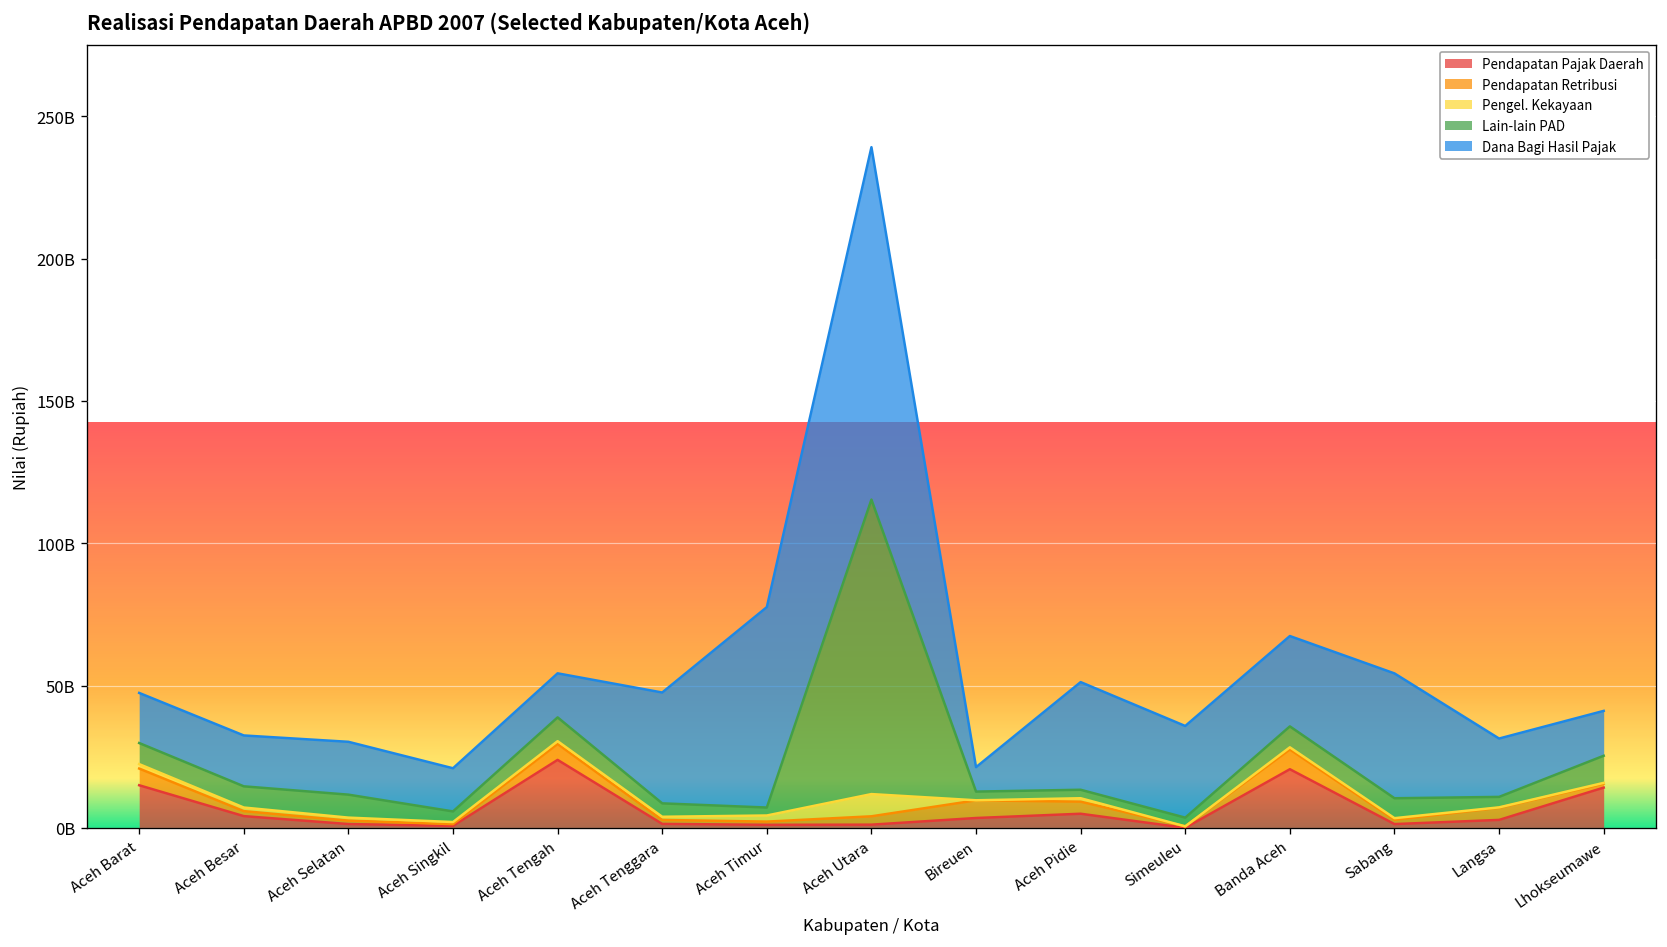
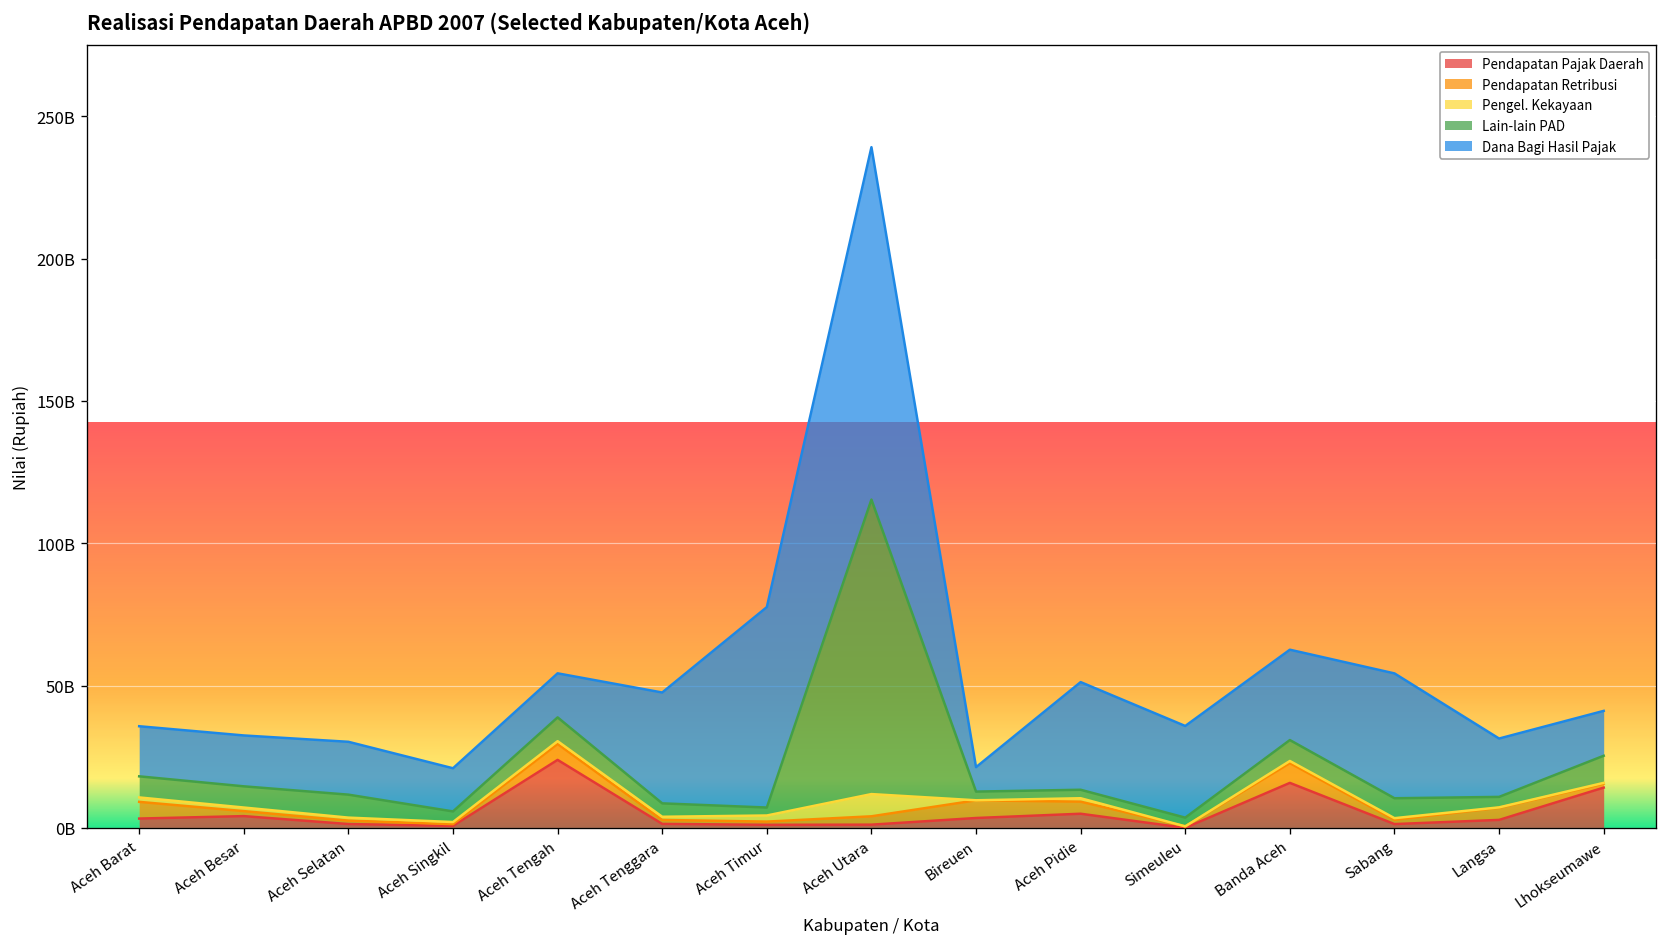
Pendapatan Pajak Daerah, Aceh Barat: 15000000000 -> 3000000000
Pendapatan Pajak Daerah, Banda Aceh: 21000000000 -> 16000000000
